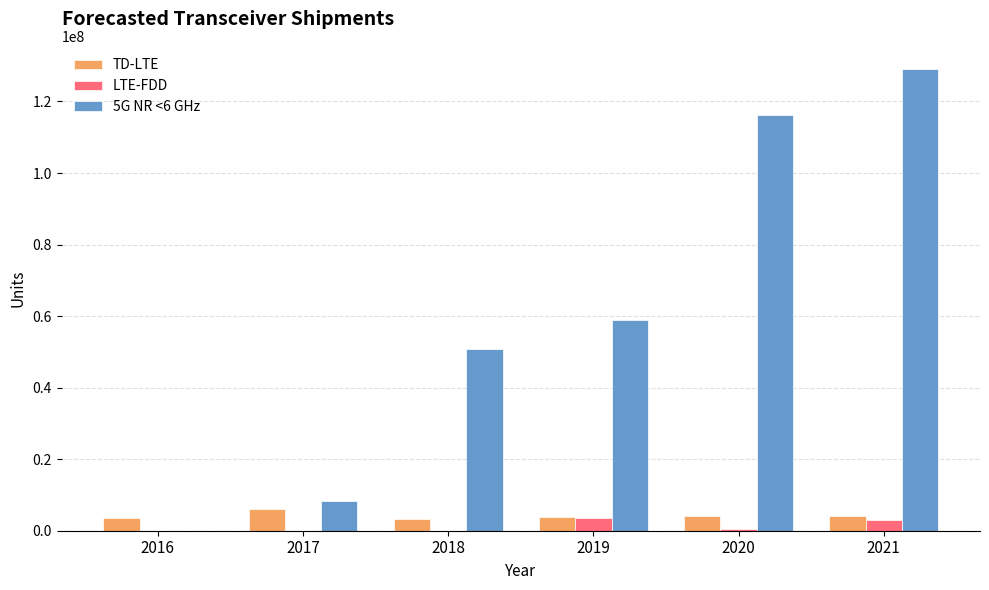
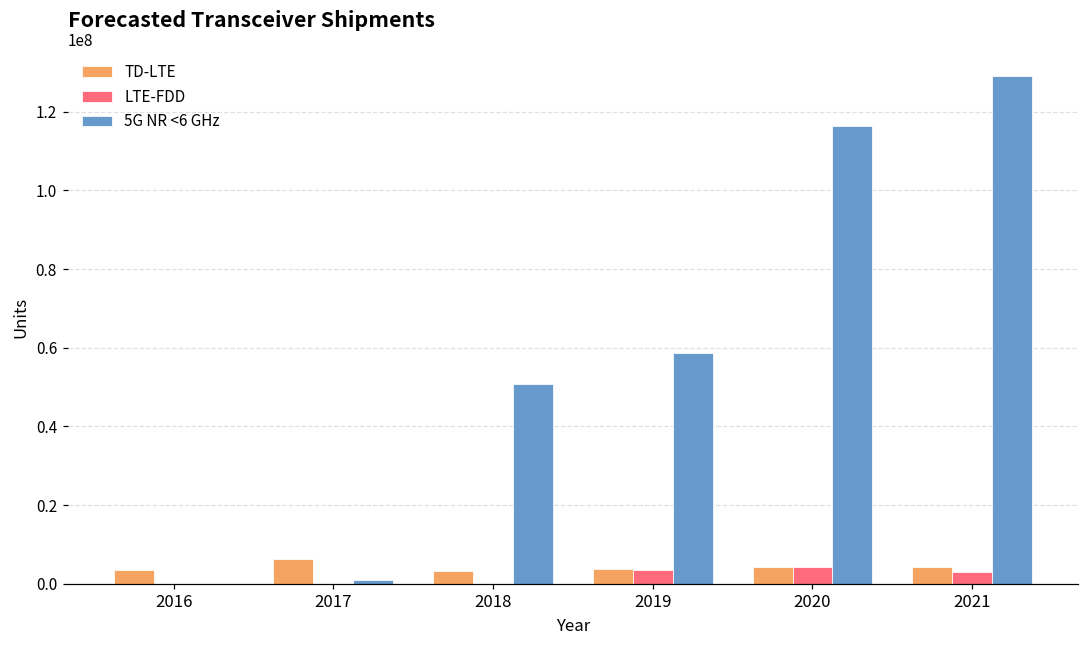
5G NR <6 GHz, 2017: 8000000 -> 1000000
LTE-FDD, 2020: 0 -> 4000000
